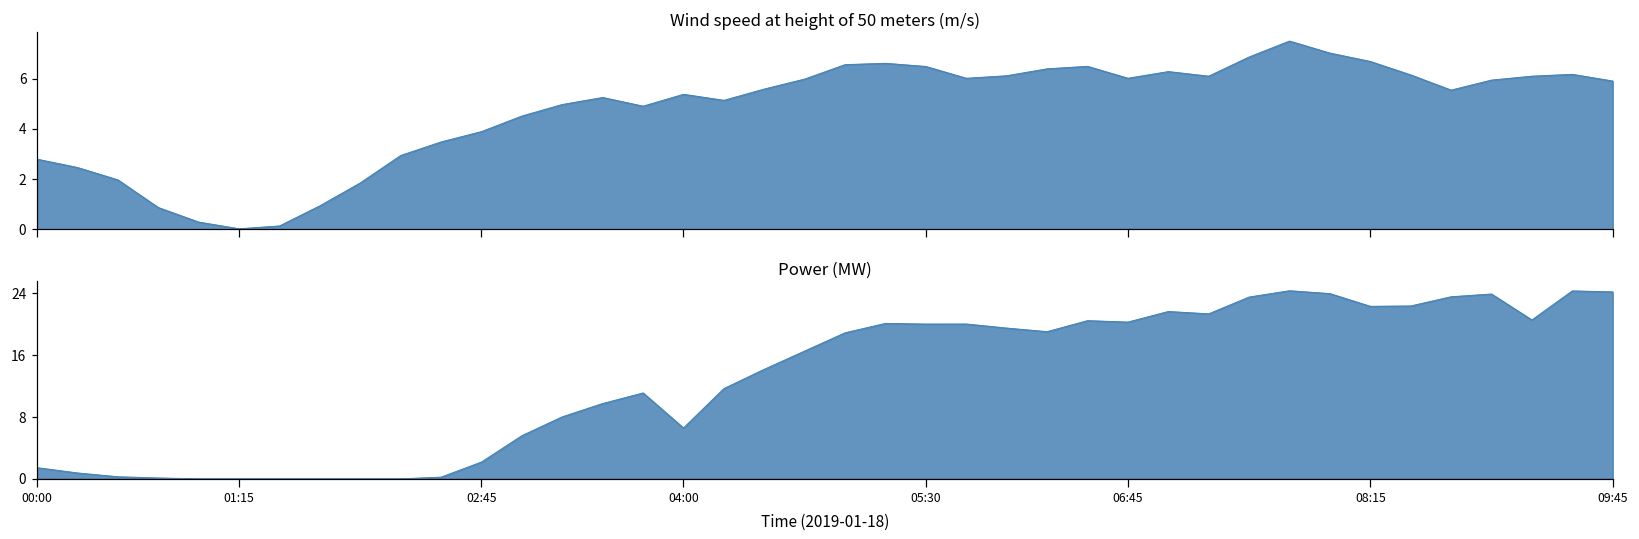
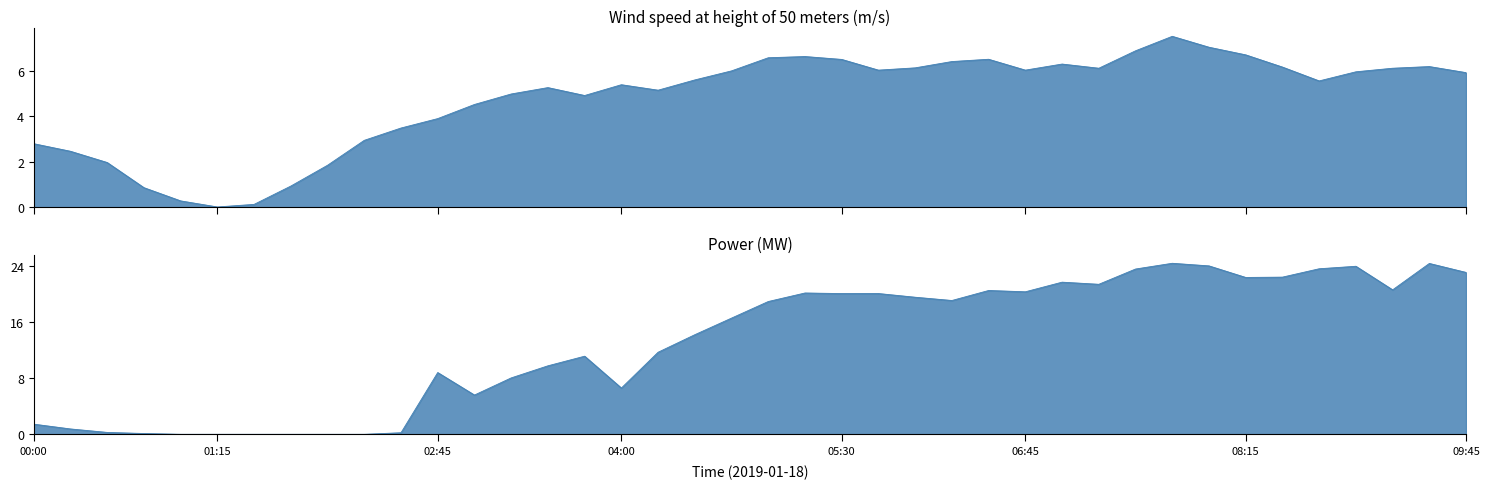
Power (MW), 02:45: 2 -> 9
Power (MW), 09:45: 24 -> 23
